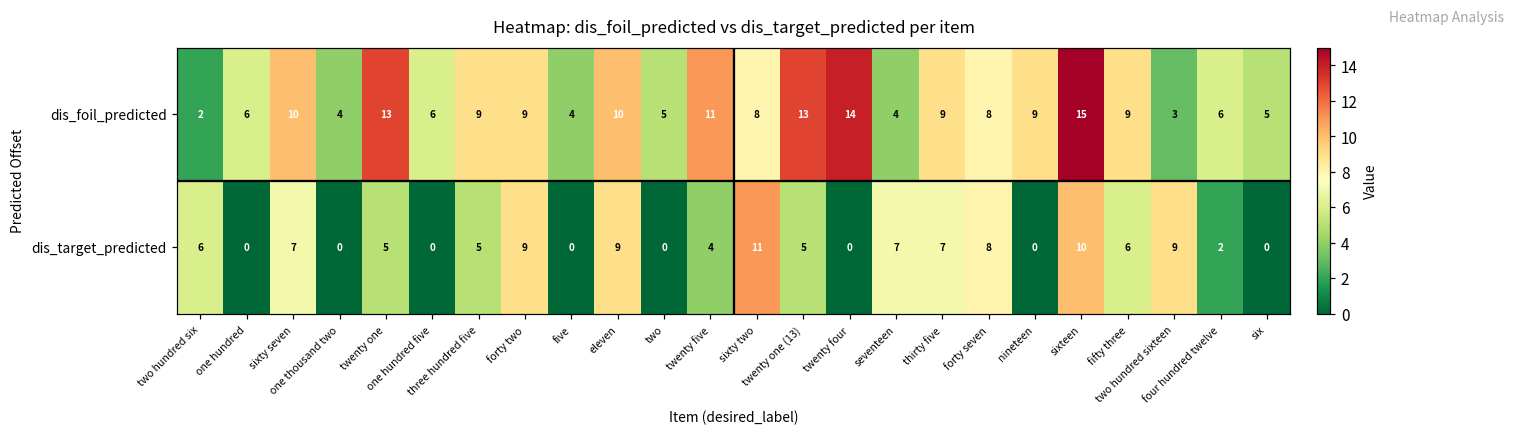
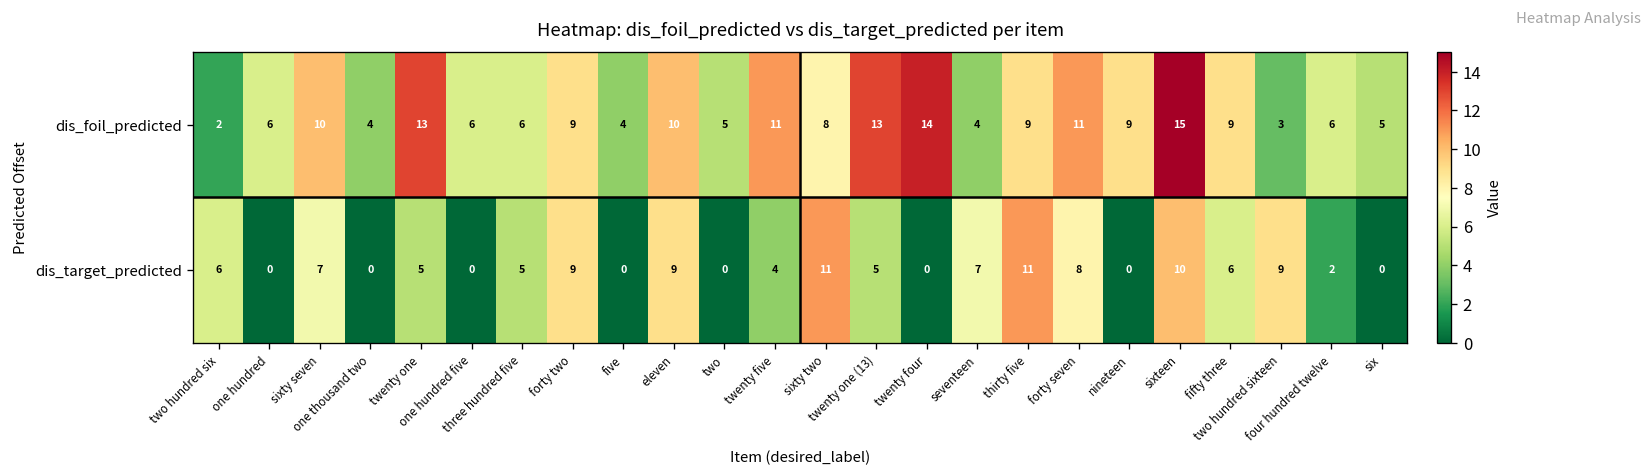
dis_foil_predicted, three hundred five: 9 -> 6
dis_foil_predicted, forty seven: 8 -> 11
dis_target_predicted, thirty five: 7 -> 11
